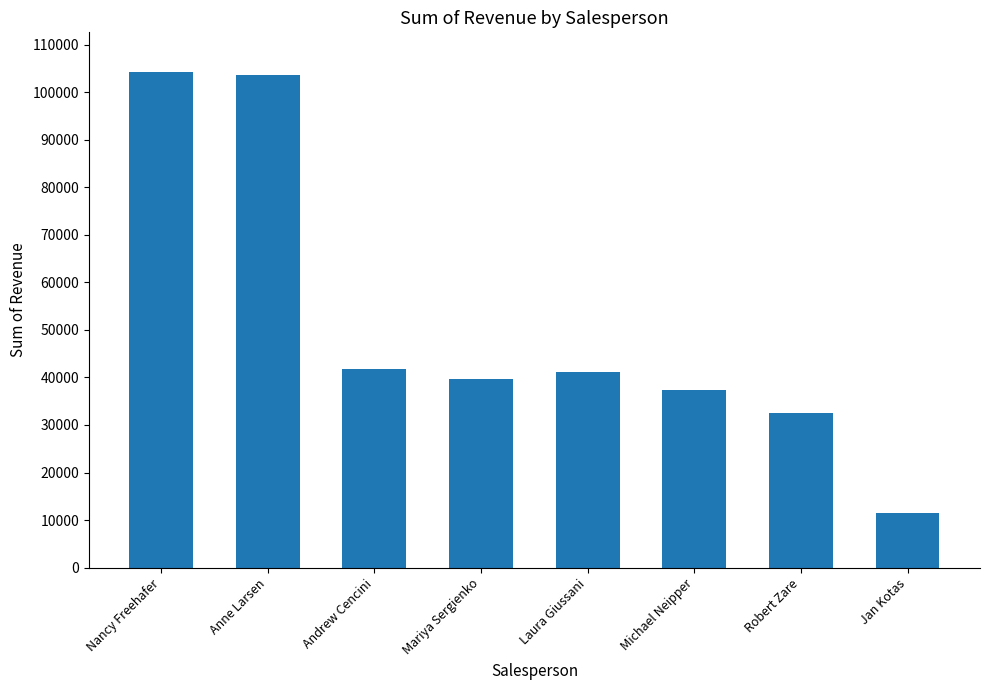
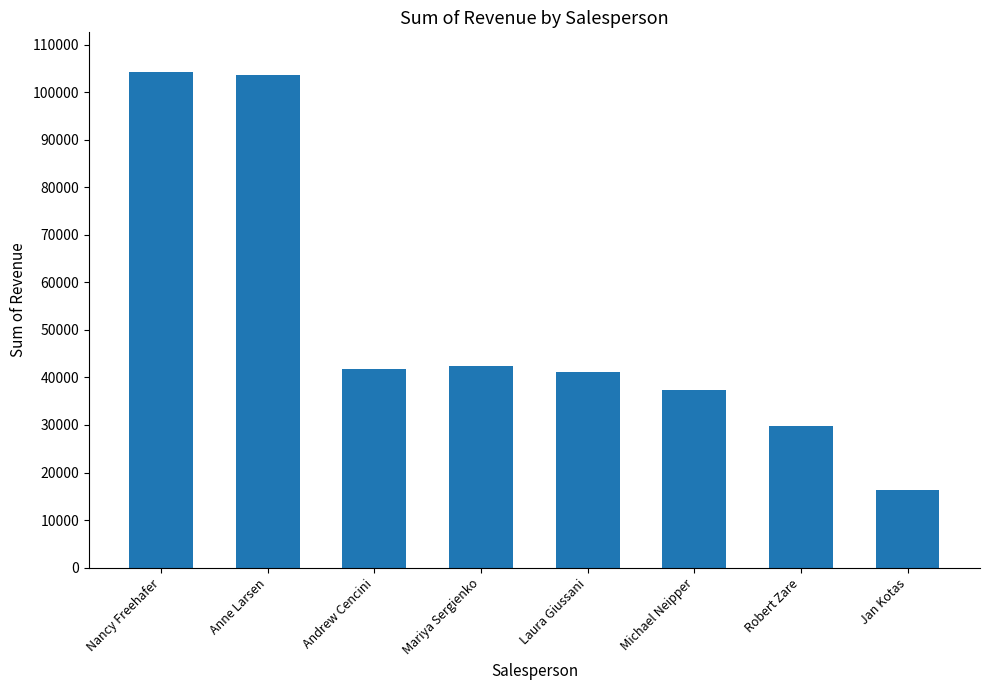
Mariya Sergienko: 40000 -> 42000
Robert Zare: 33000 -> 30000
Jan Kotas: 12000 -> 16000
